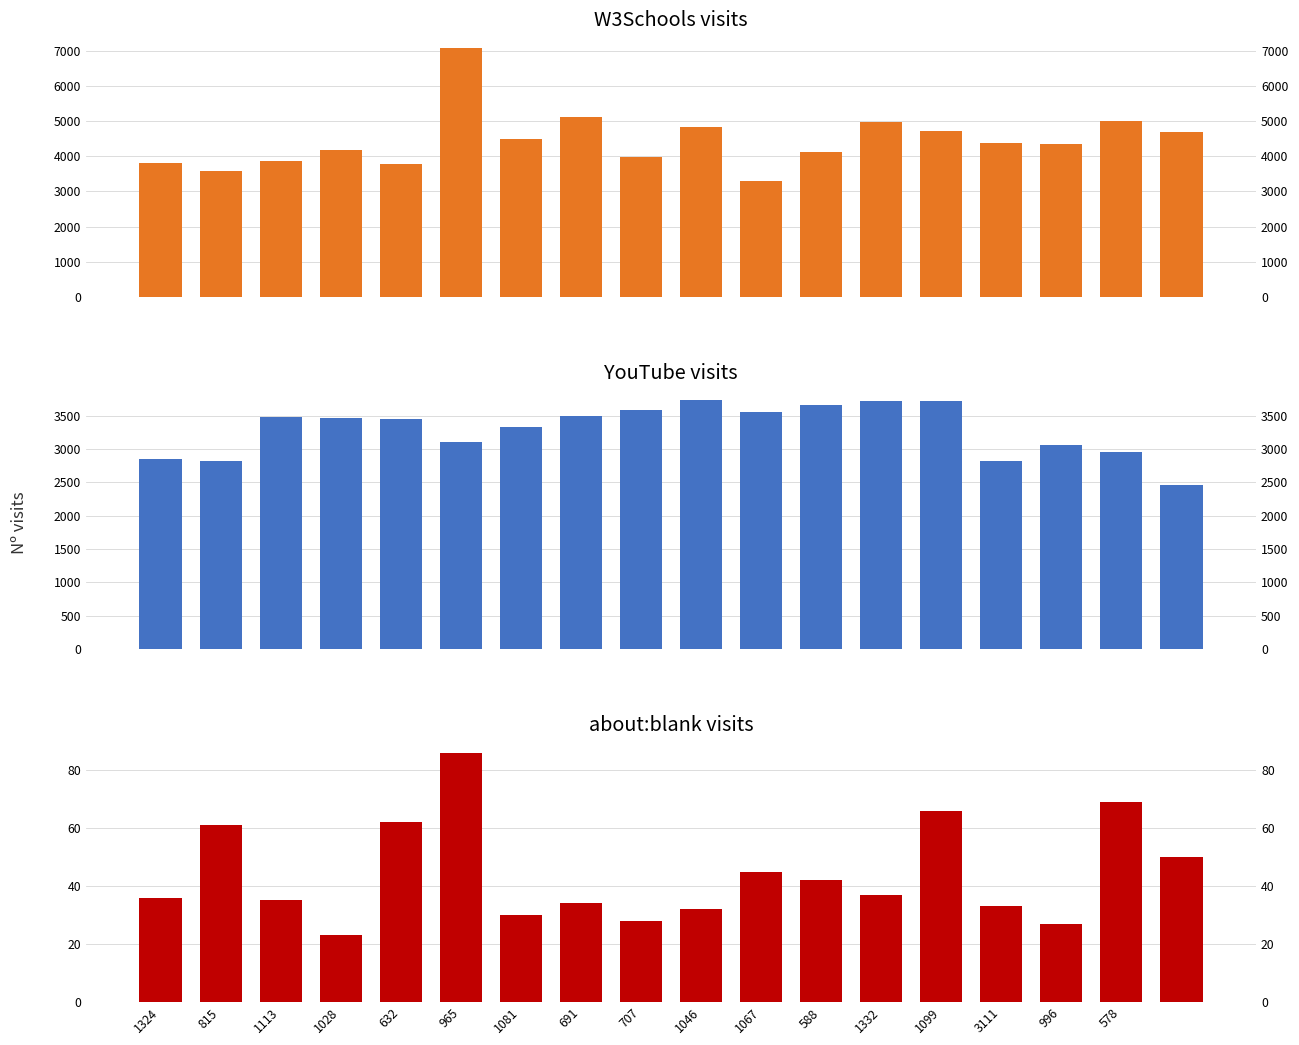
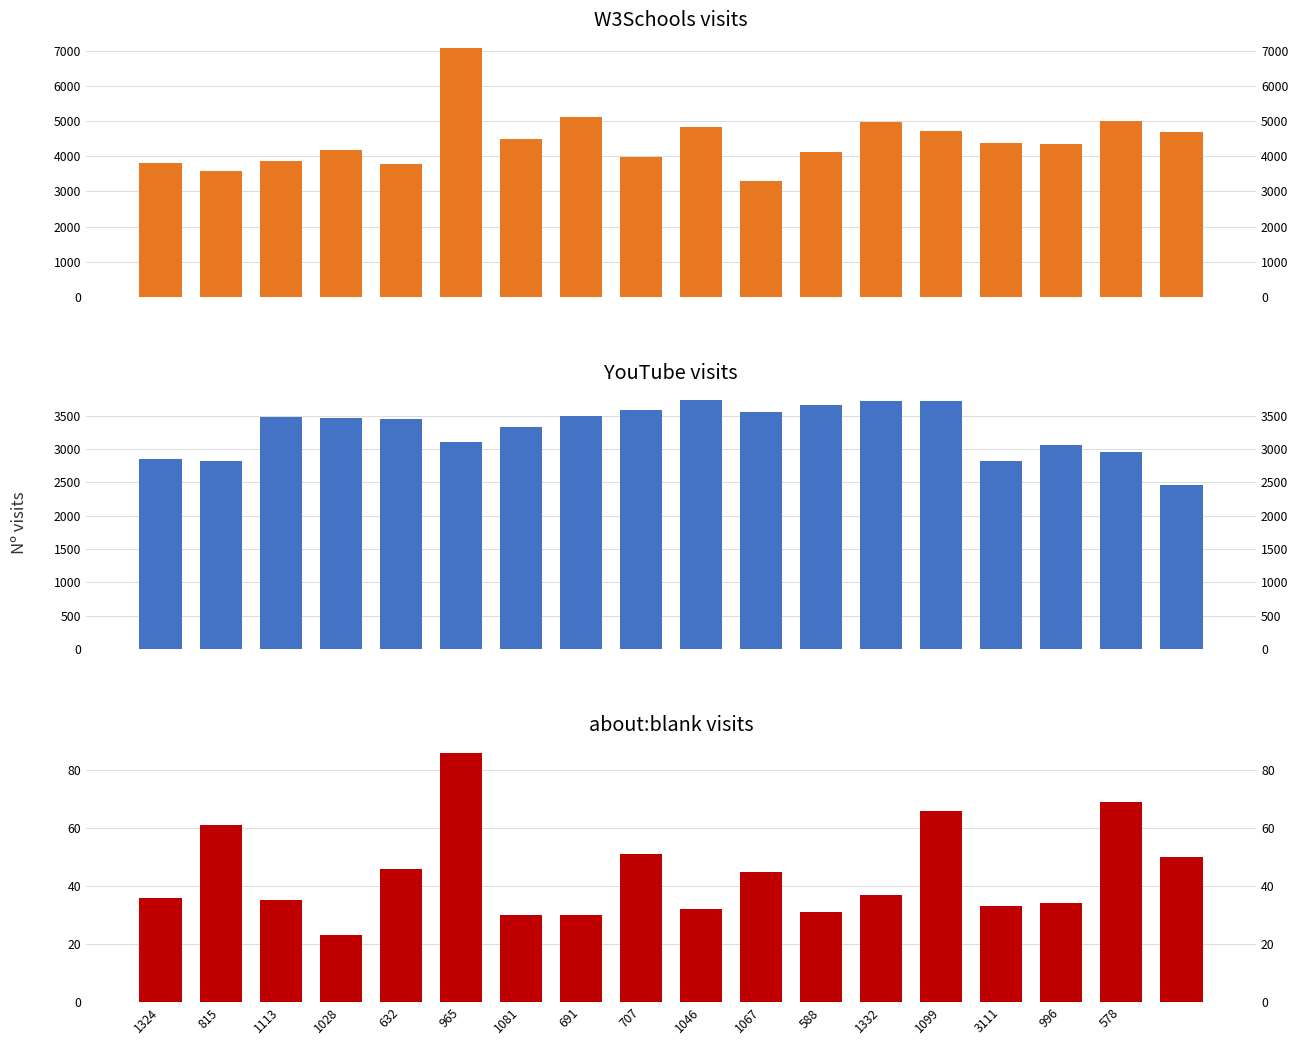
about:blank visits, 632: 62 -> 46
about:blank visits, 691: 34 -> 30
about:blank visits, 707: 28 -> 51
about:blank visits, 588: 42 -> 31
about:blank visits, 996: 27 -> 34
